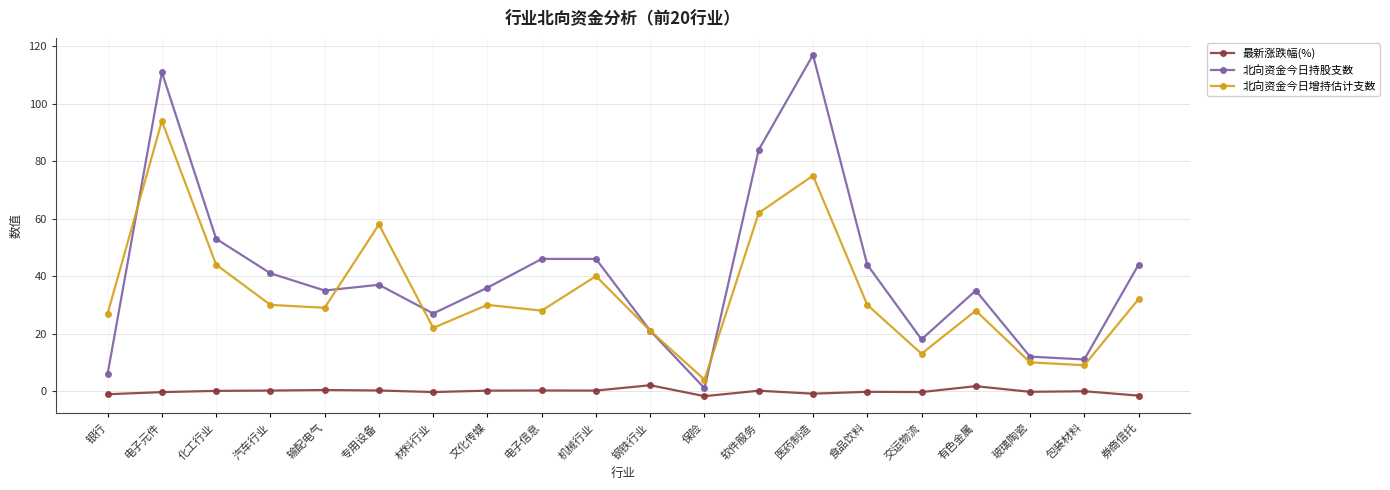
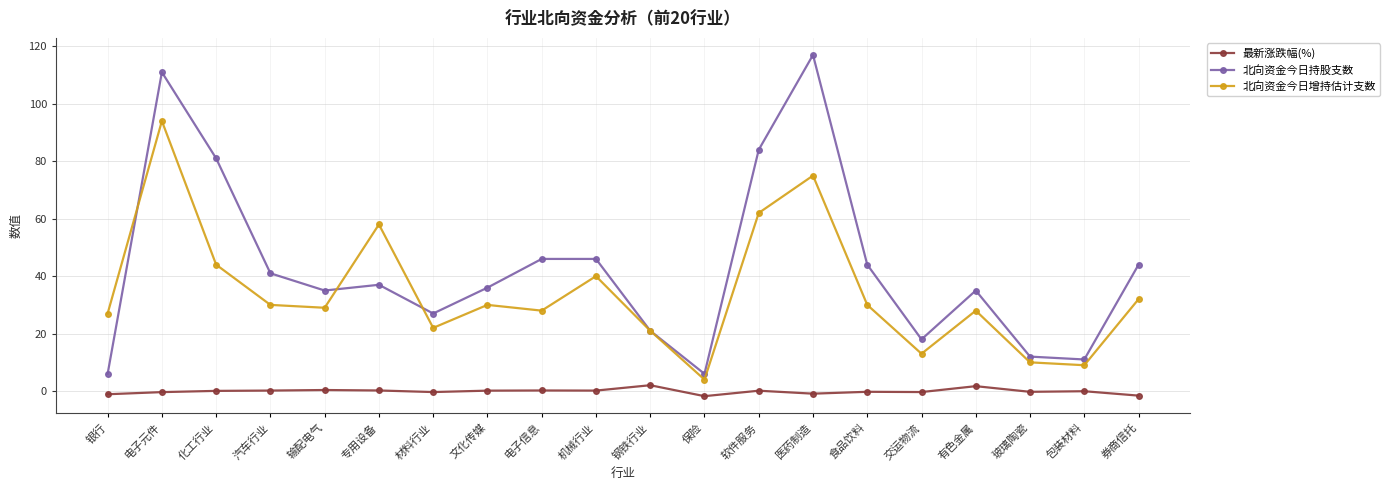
北向资金今日持股支数, 化工行业: 53 -> 81
北向资金今日持股支数, 保险: 1 -> 6
